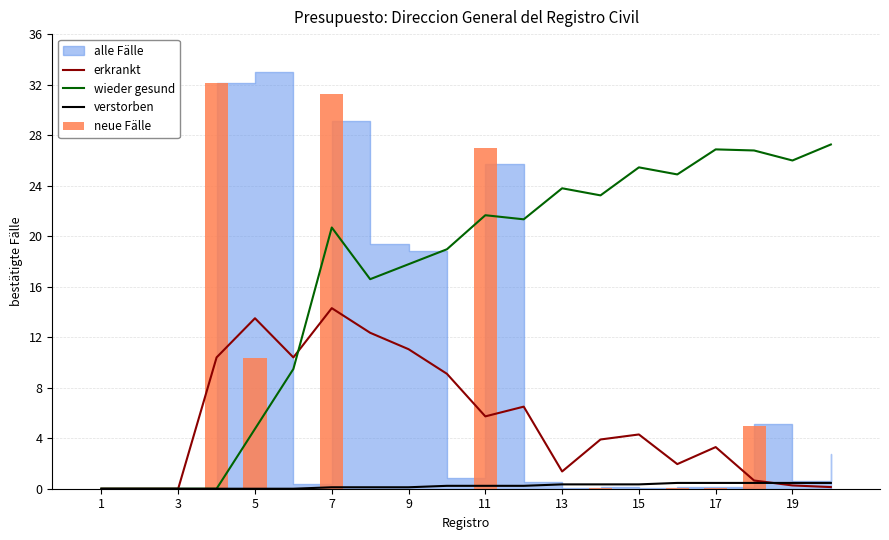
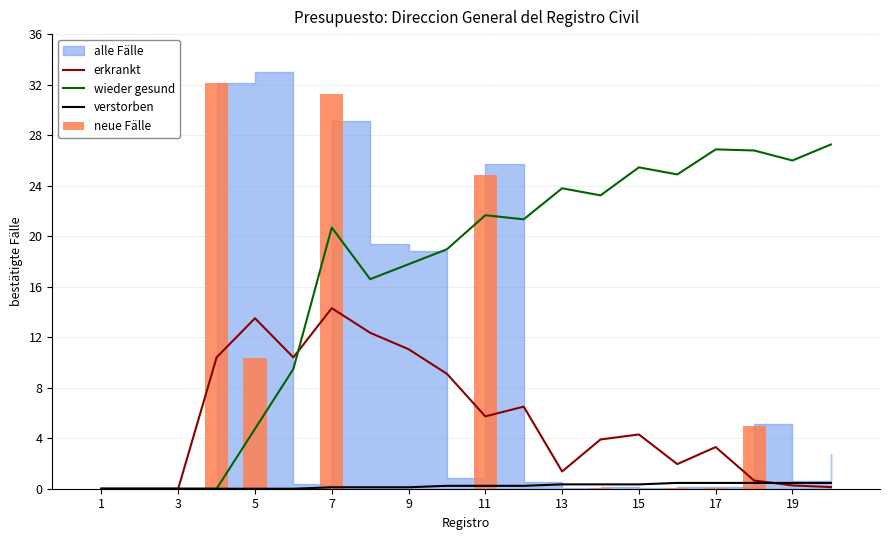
neue Fälle, 11: 27.0 -> 24.9
